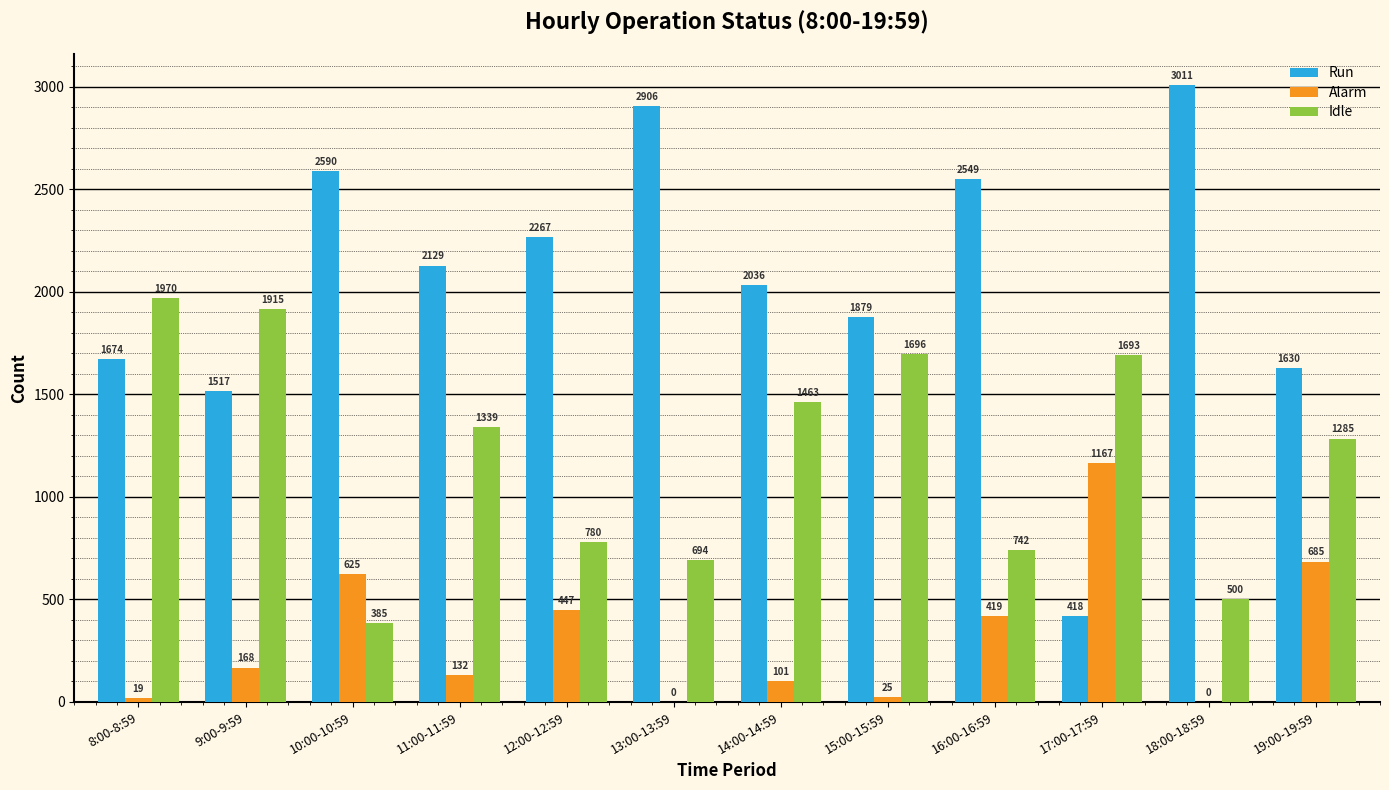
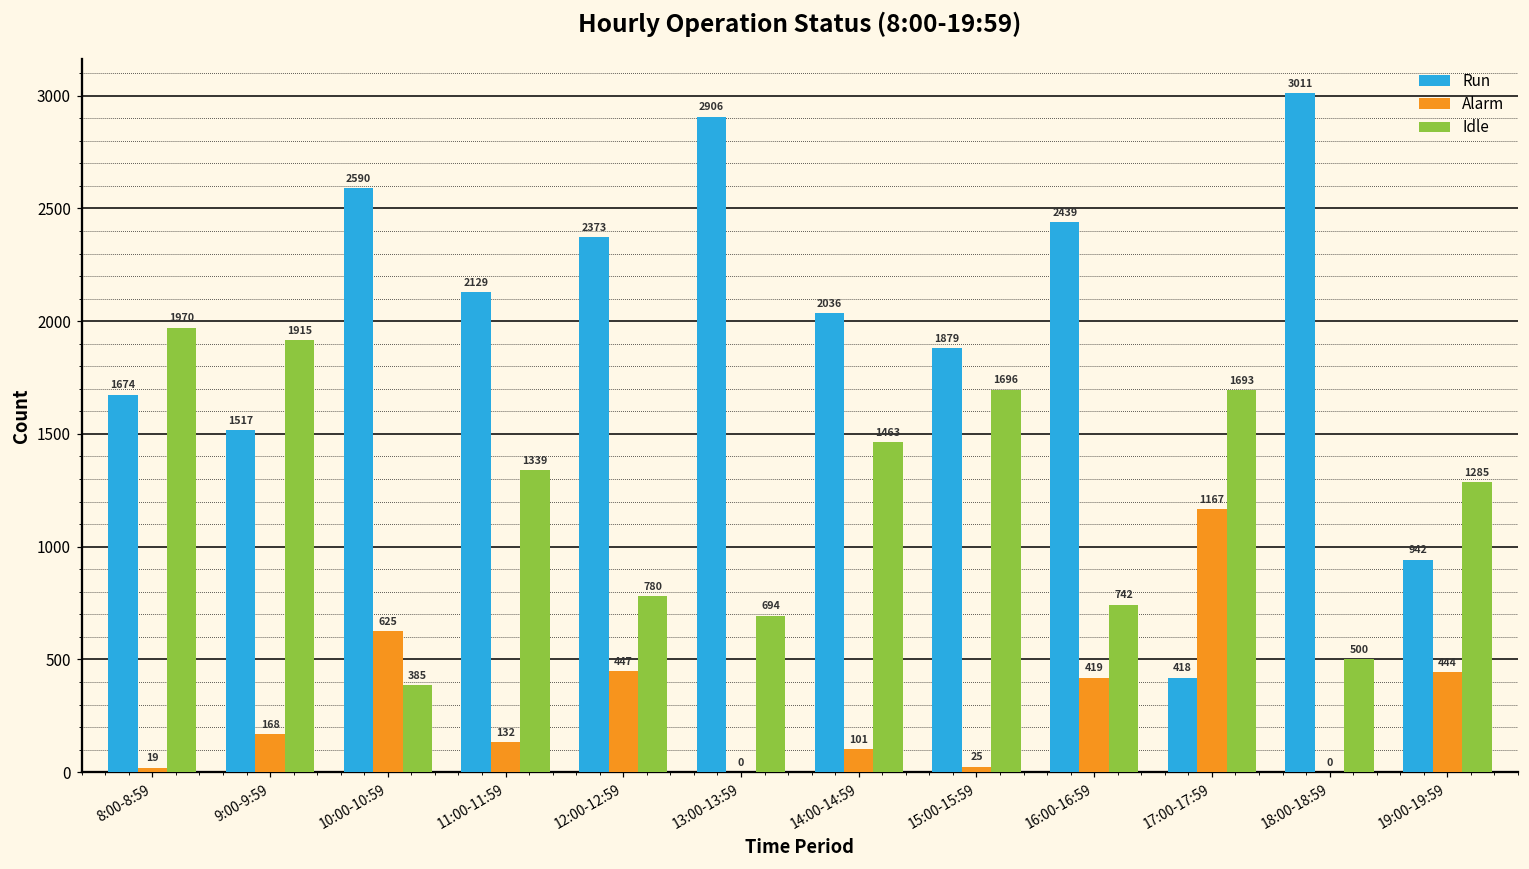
Run, 12:00-12:59: 2267 -> 2373
Run, 16:00-16:59: 2549 -> 2439
Run, 19:00-19:59: 1630 -> 942
Alarm, 19:00-19:59: 685 -> 444
